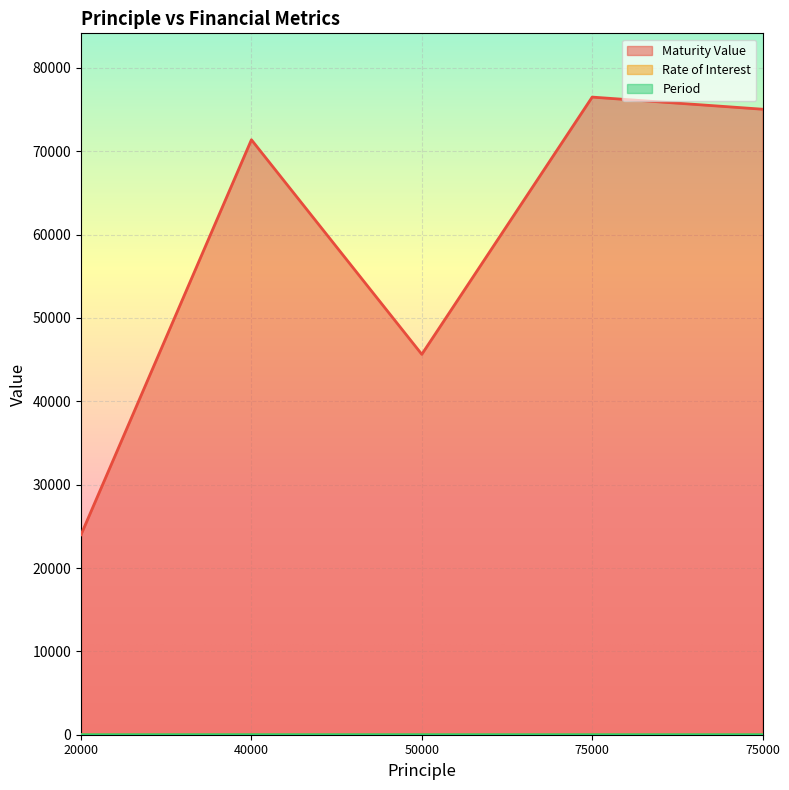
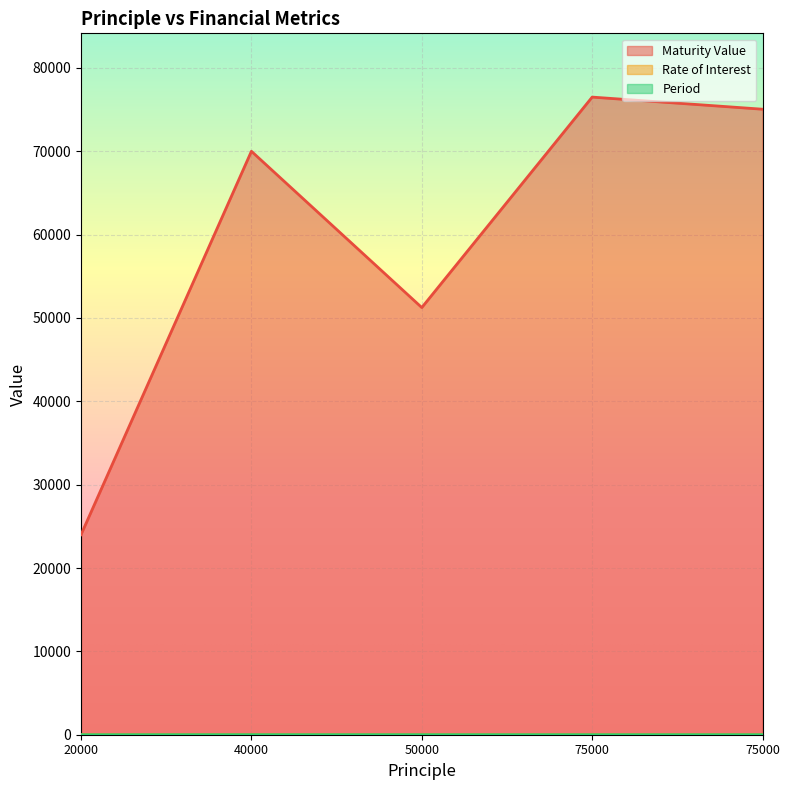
Maturity Value, 40000: 71000 -> 70000
Maturity Value, 50000: 46000 -> 51000
